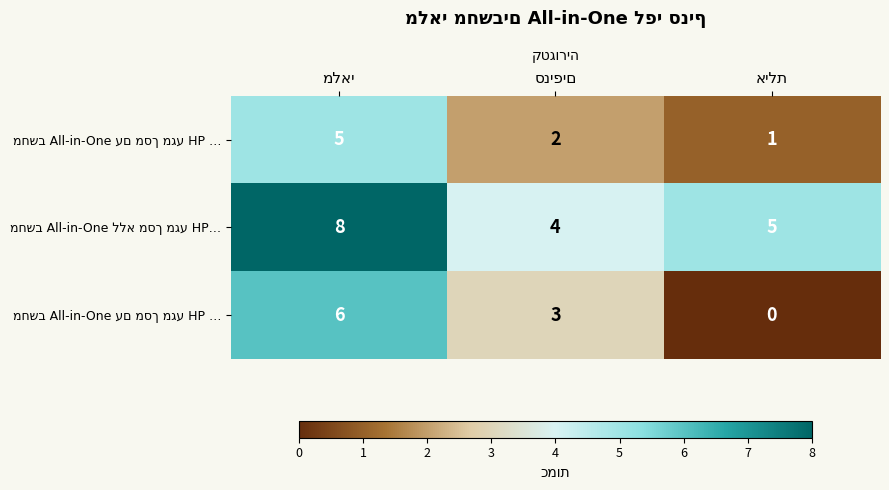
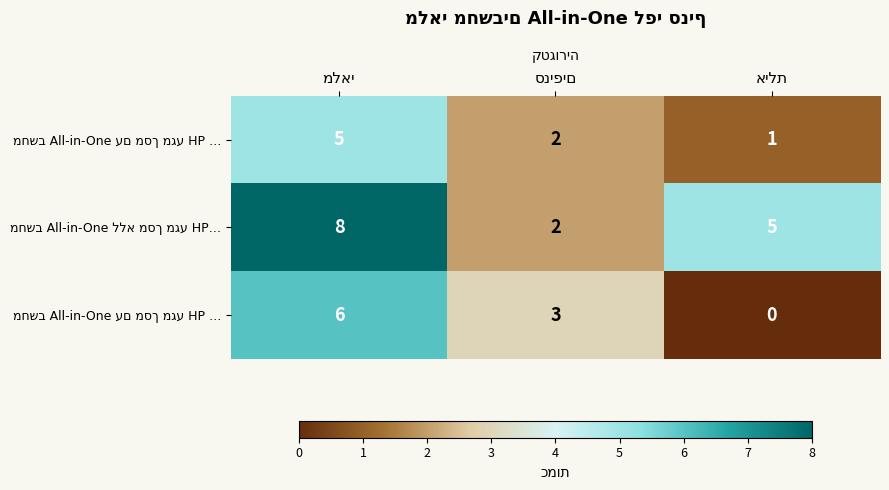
מחשב All-in-One ללא מסך מגע HP…, סניפים: 4 -> 2
